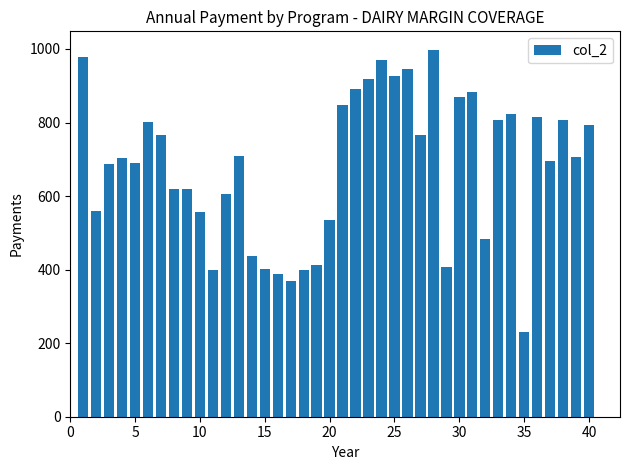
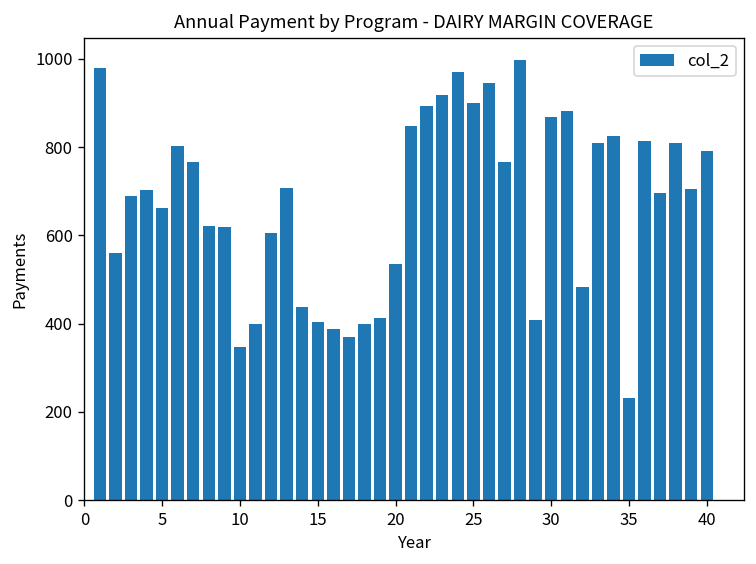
5: 690 -> 660
10: 560 -> 350
25: 930 -> 900
